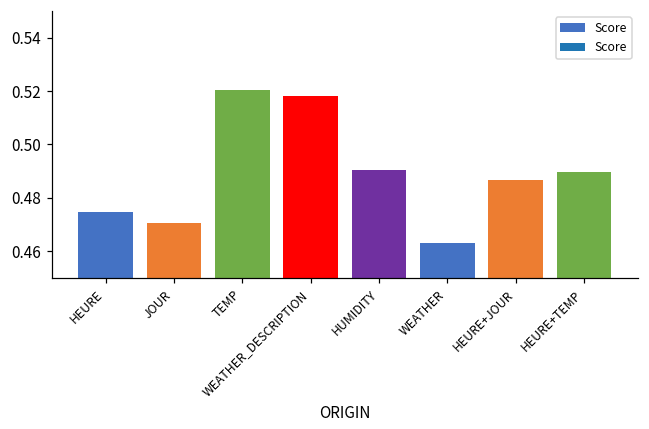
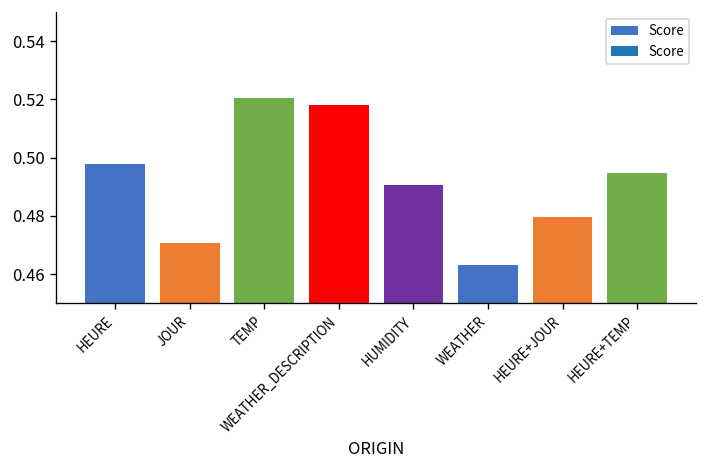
HEURE: 0.475 -> 0.498
HEURE+JOUR: 0.487 -> 0.480
HEURE+TEMP: 0.490 -> 0.495
